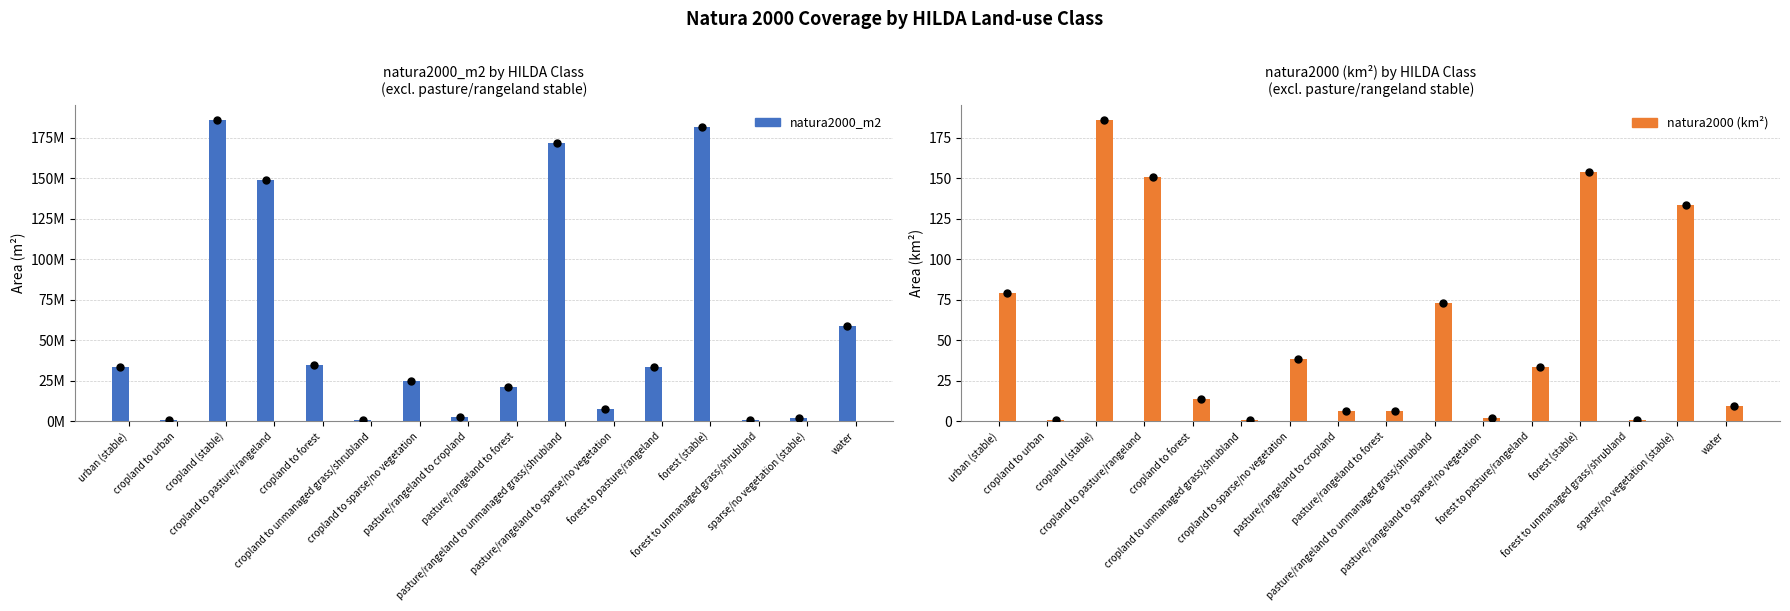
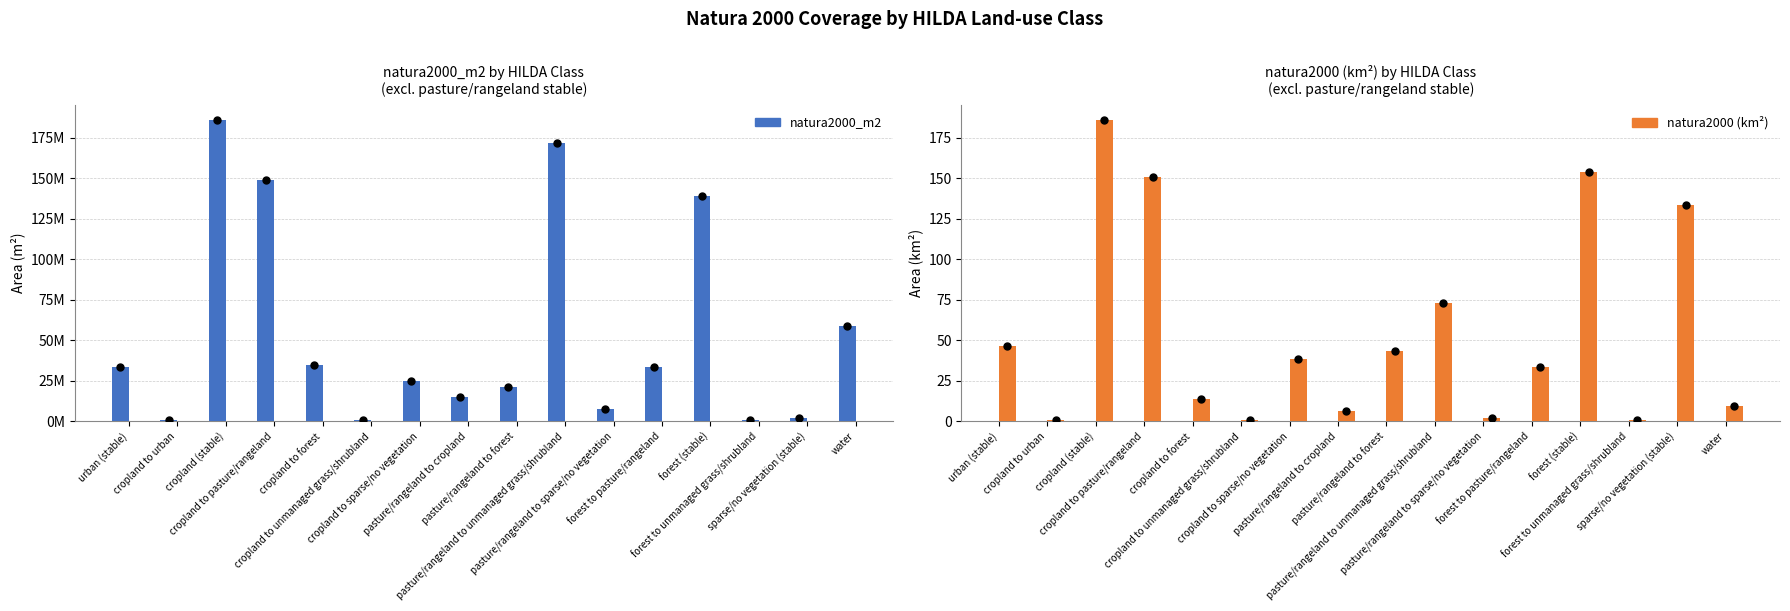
natura2000_m2 by HILDA Class (excl. pasture/rangeland stable), natura2000_m2, pasture/rangeland to cropland: 3000000 -> 15000000
natura2000_m2 by HILDA Class (excl. pasture/rangeland stable), natura2000_m2, forest (stable): 182000000 -> 139000000
natura2000 (km²) by HILDA Class (excl. pasture/rangeland stable), natura2000 (km²), urban (stable): 79 -> 46
natura2000 (km²) by HILDA Class (excl. pasture/rangeland stable), natura2000 (km²), pasture/rangeland to forest: 6 -> 44
